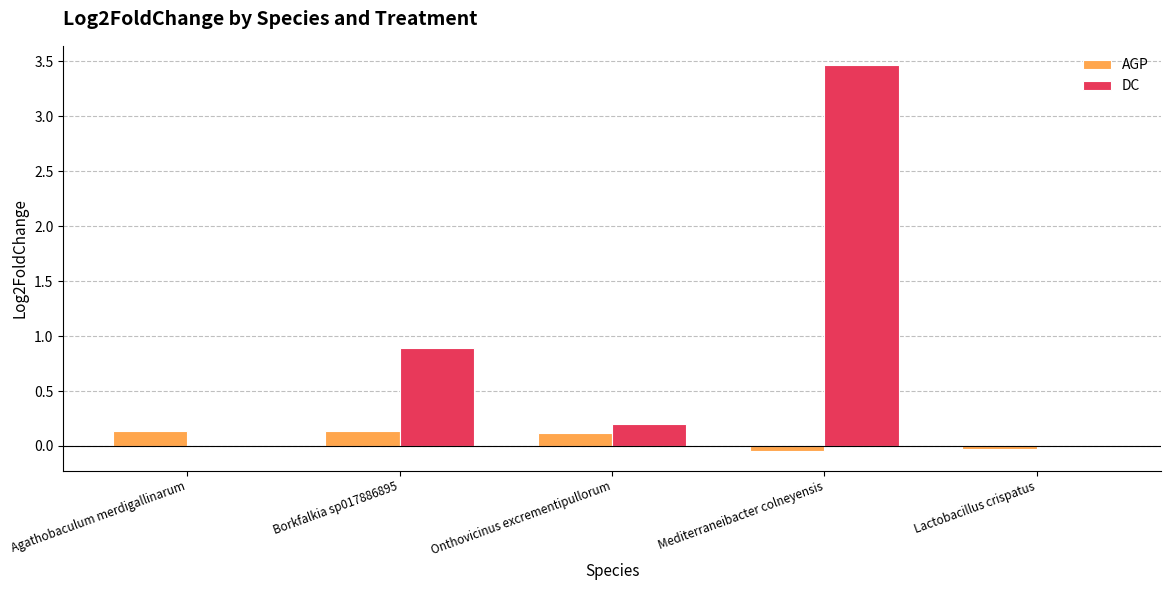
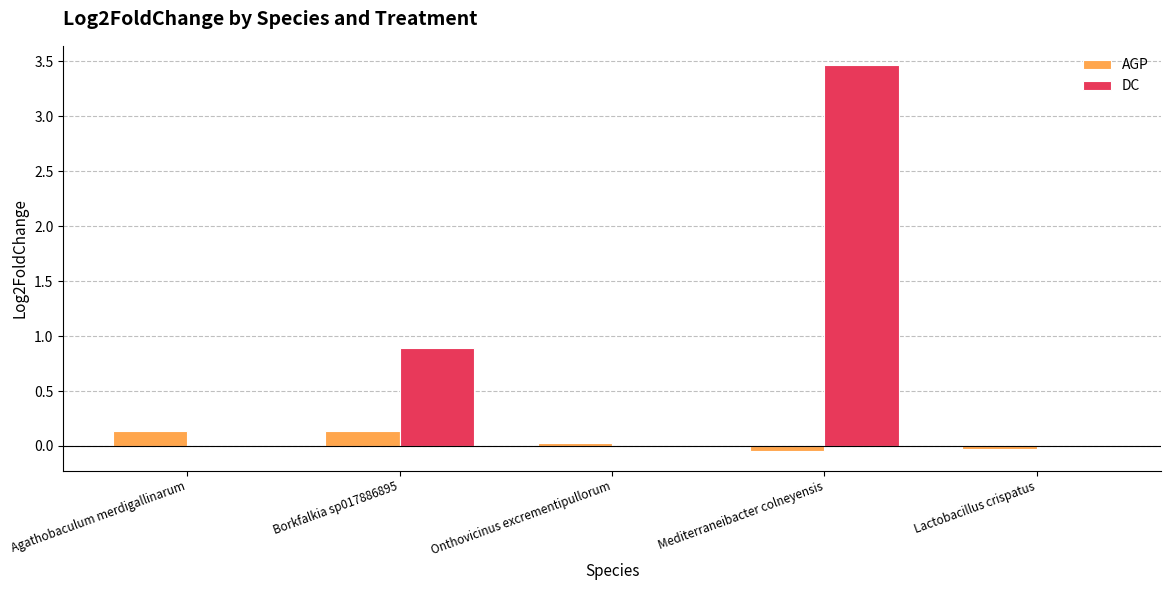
AGP, Onthovicinus excrementipullorum: 0.12 -> 0.03
DC, Onthovicinus excrementipullorum: 0.20 -> 0.00
